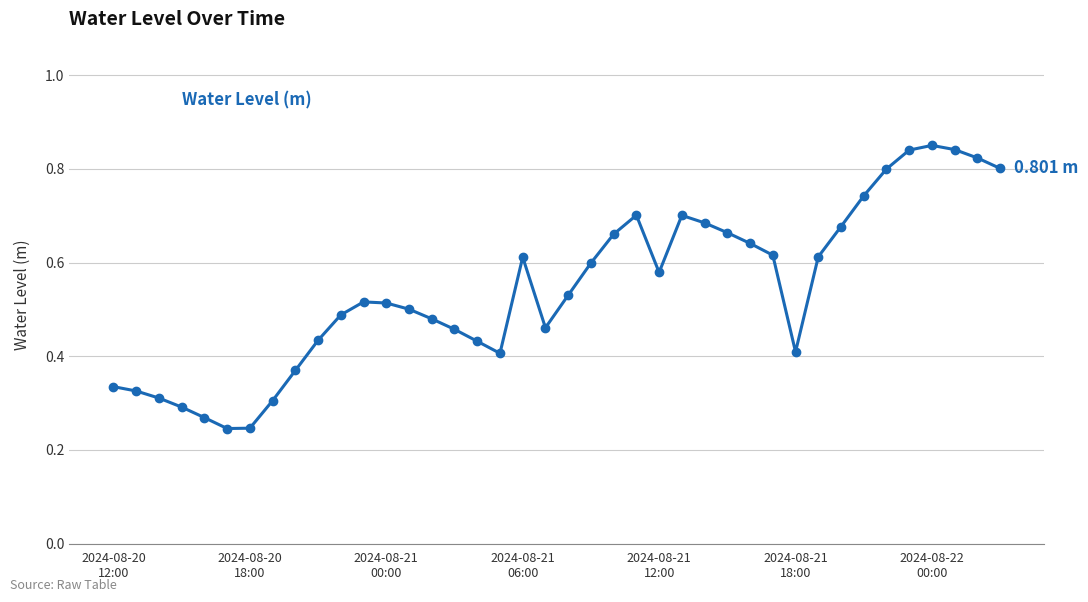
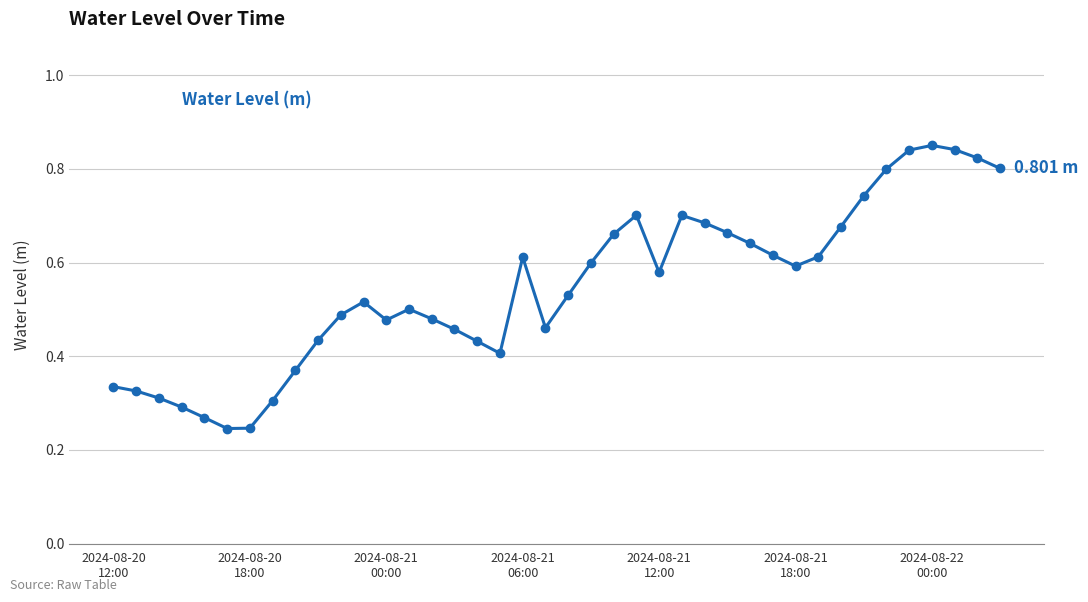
2024-08-21 00:00: 0.51 -> 0.48
2024-08-21 18:00: 0.41 -> 0.59
